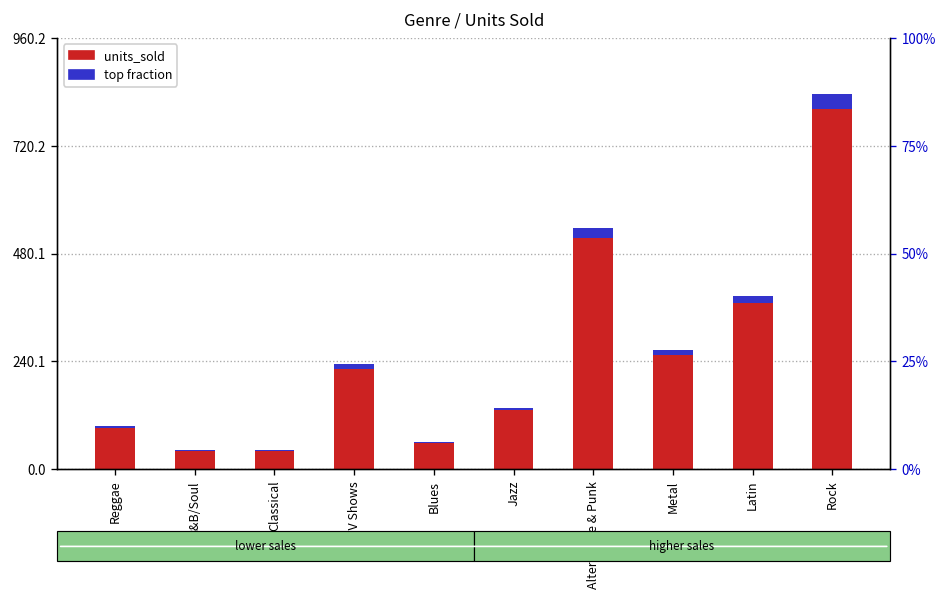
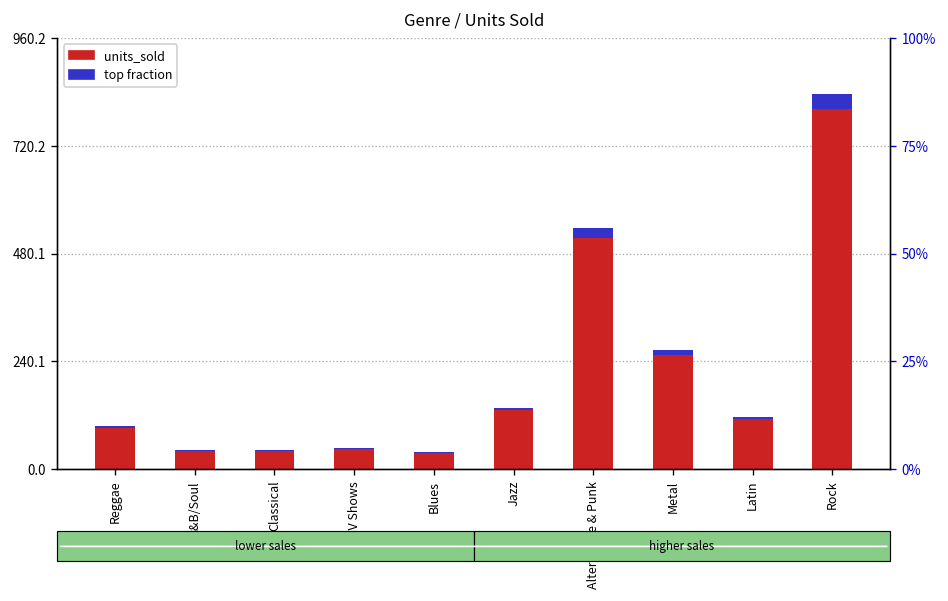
units_sold, TV Shows: 230 -> 50
units_sold, Blues: 60 -> 40
units_sold, Latin: 390 -> 120
